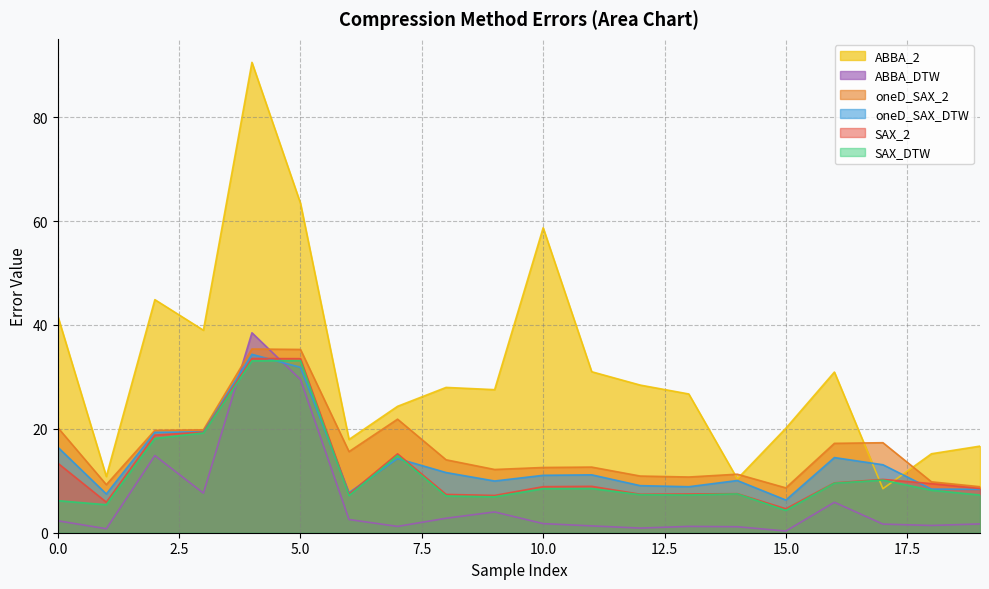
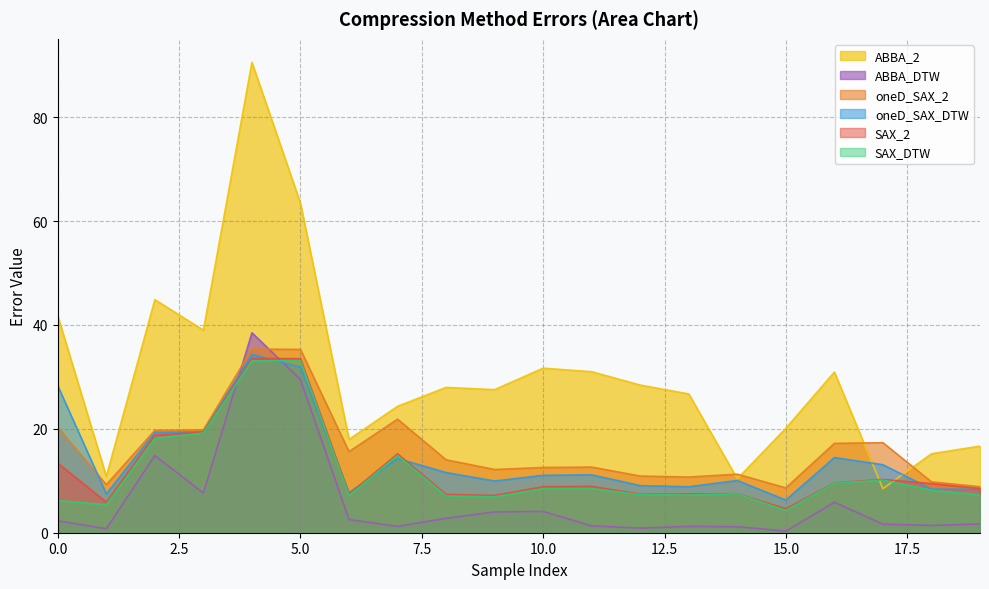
oneD_SAX_DTW, 0.0: 16 -> 28
ABBA_2, 10.0: 59 -> 32
ABBA_DTW, 10.0: 2 -> 4
